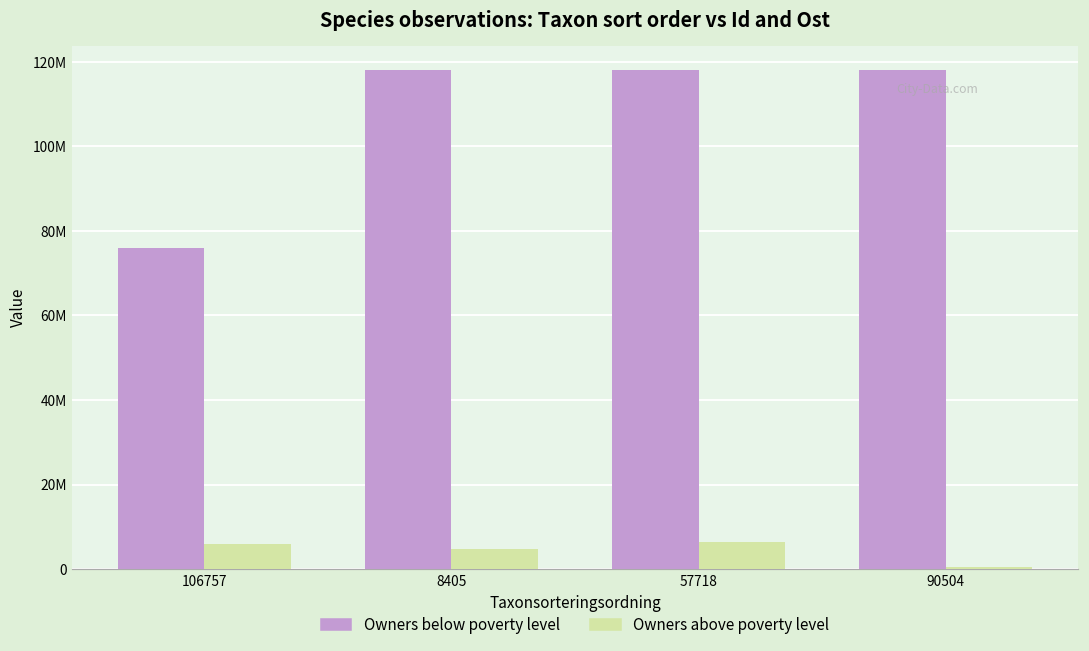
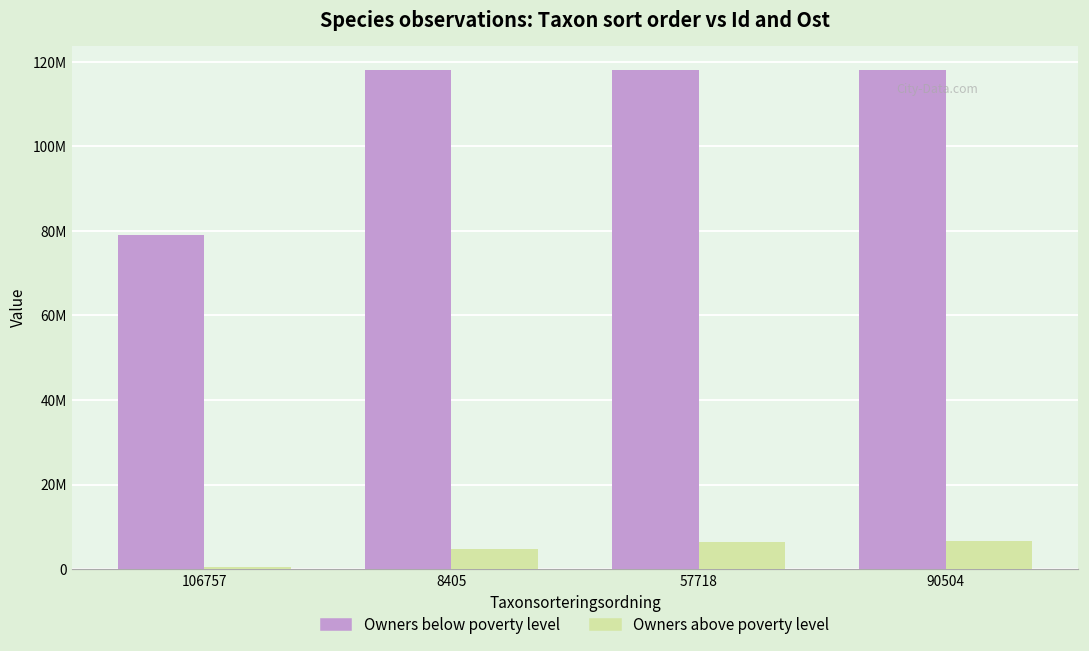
Owners below poverty level, 106757: 76000000 -> 79000000
Owners above poverty level, 106757: 6000000 -> 1000000
Owners above poverty level, 90504: 1000000 -> 7000000
